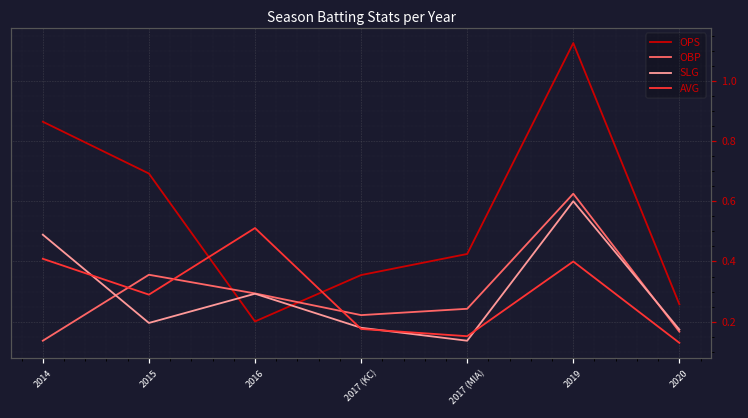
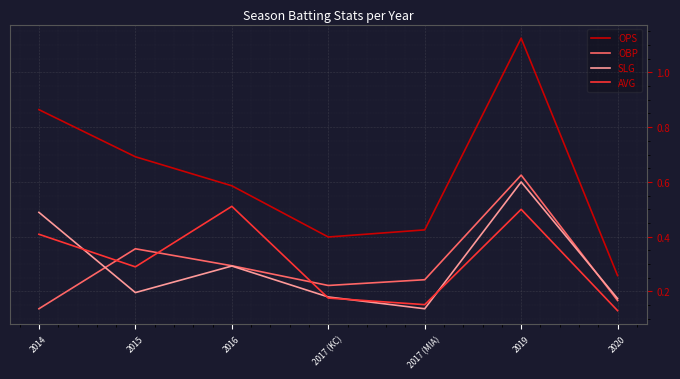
OPS, 2016: 0.20 -> 0.59
OPS, 2017 (KC): 0.36 -> 0.40
AVG, 2019: 0.4 -> 0.5
